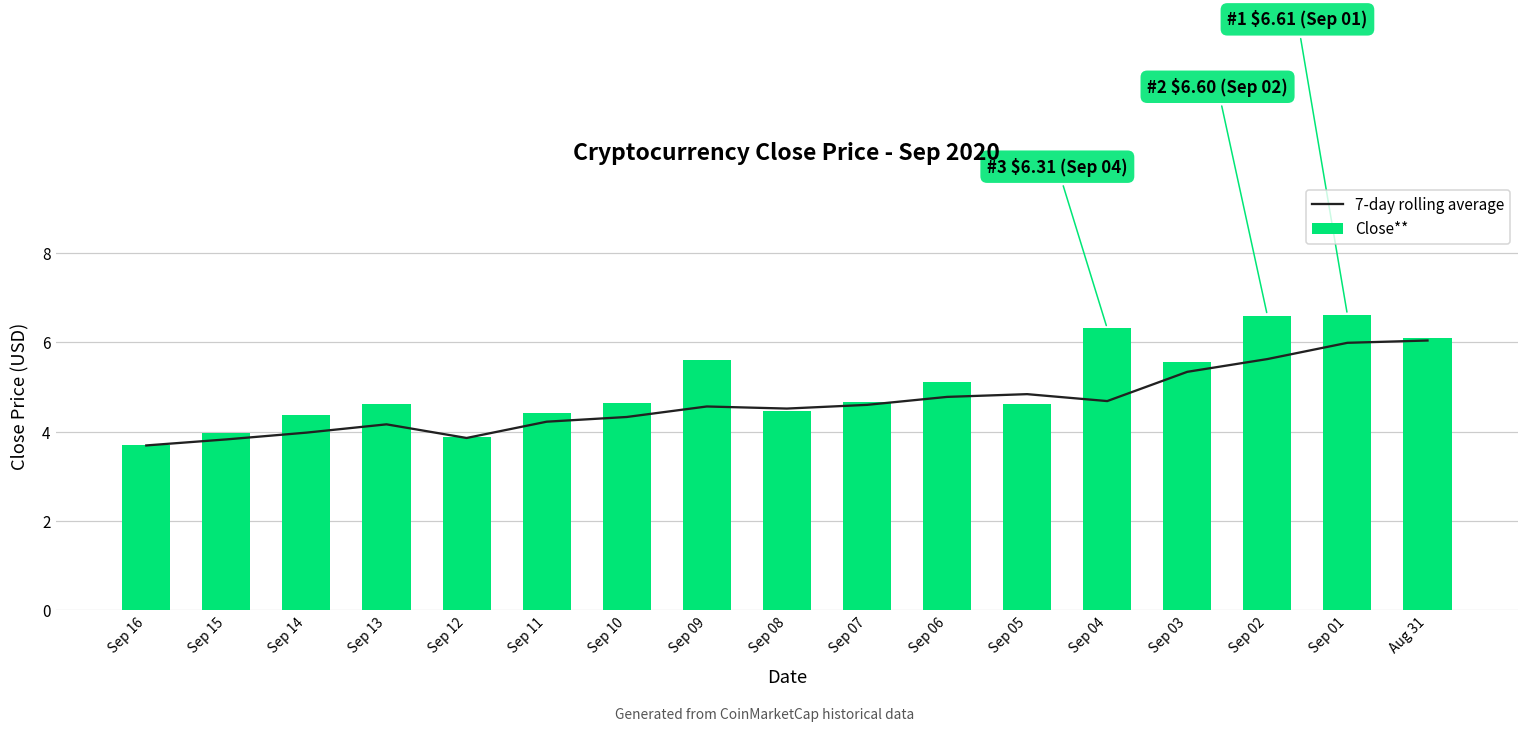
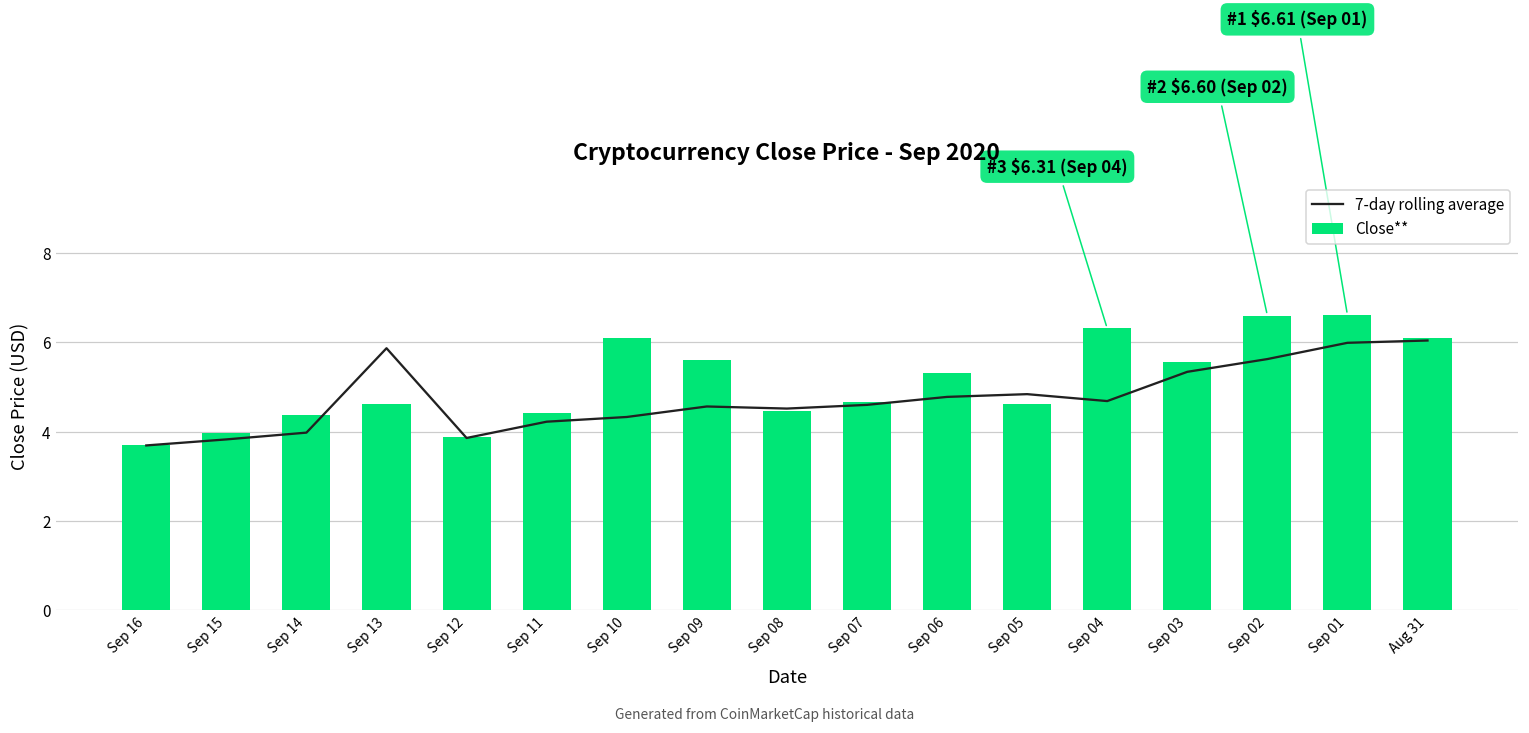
7-day rolling average, Sep 13: 4.2 -> 5.9
Close**, Sep 10: 4.7 -> 6.1
Close**, Sep 06: 5.1 -> 5.3
